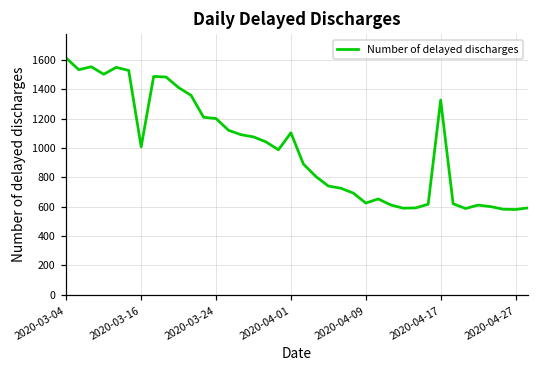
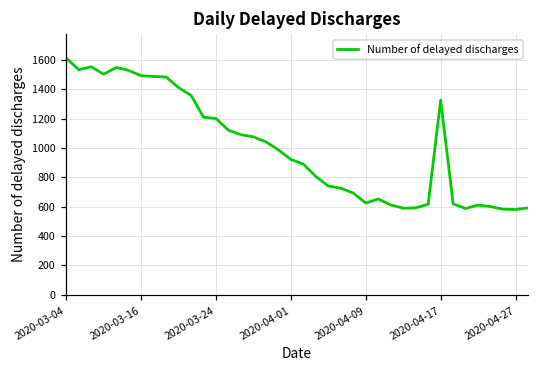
2020-03-16: 1010 -> 1490
2020-04-01: 1100 -> 920
